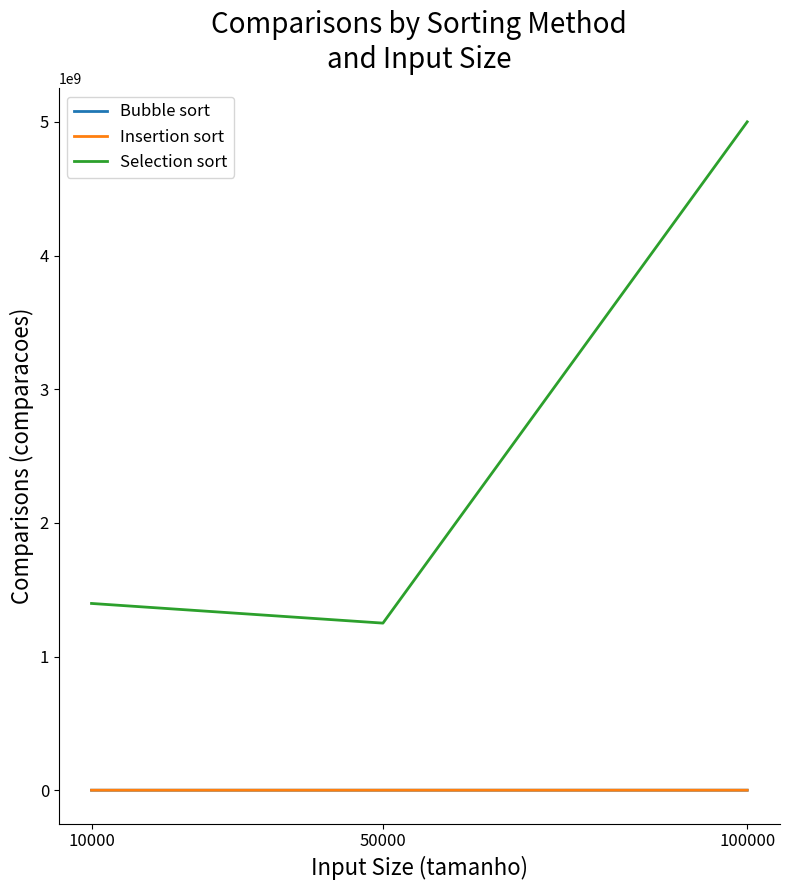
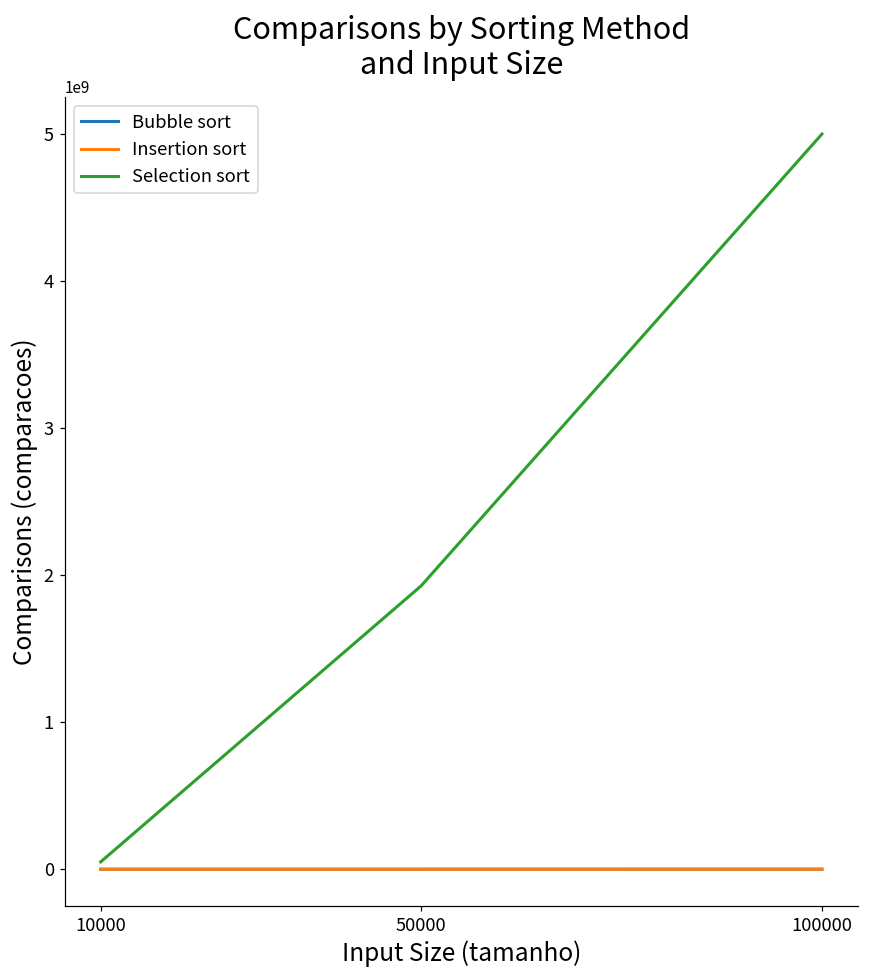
Selection sort, 10000: 1400000000 -> 50000000
Selection sort, 50000: 1250000000 -> 1930000000
